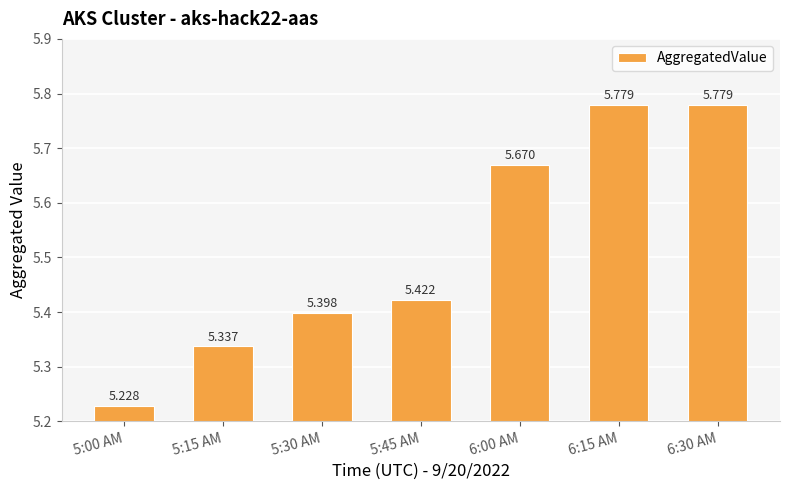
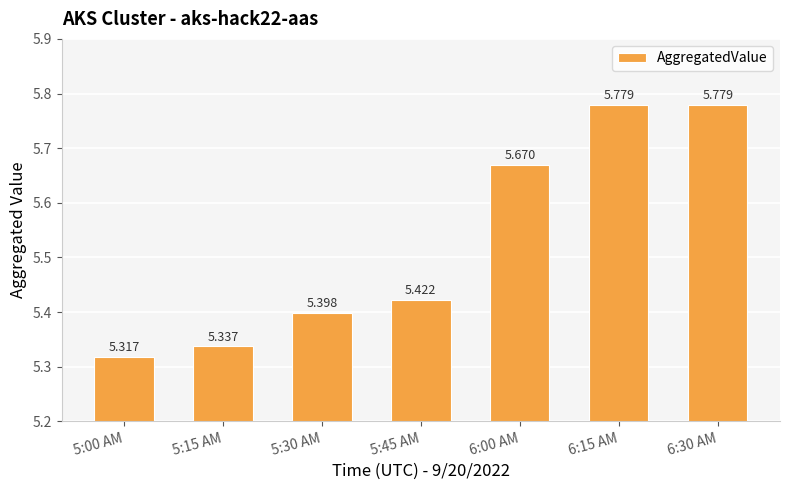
5:00 AM: 5.228 -> 5.317
